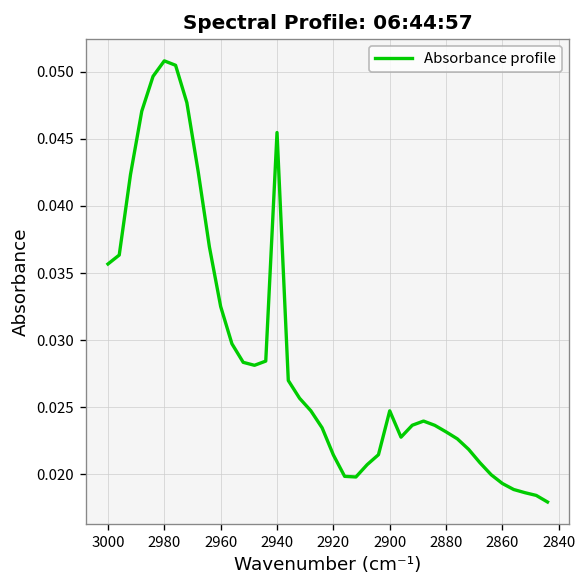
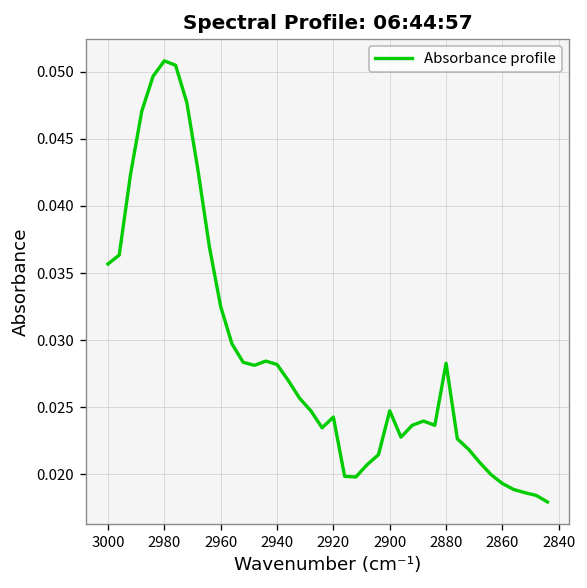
2940: 0.0455 -> 0.0282
2920: 0.0214 -> 0.0243
2880: 0.0232 -> 0.0283
